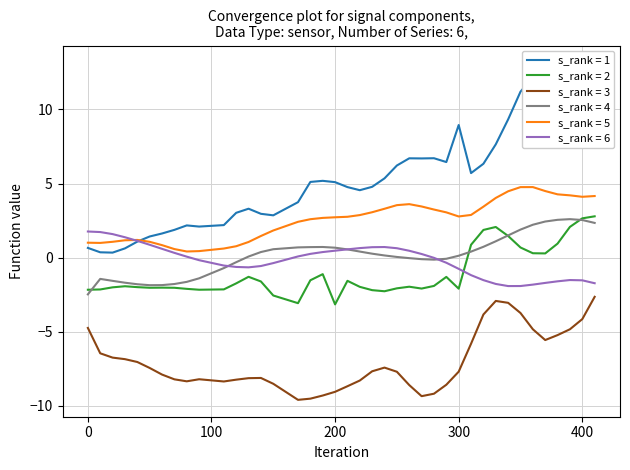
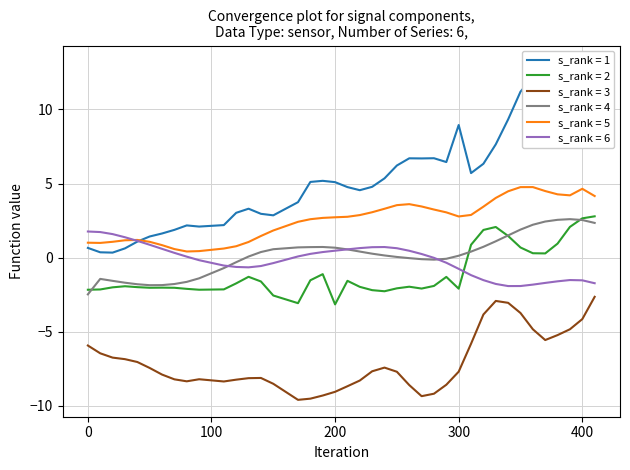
s_rank = 3, 0: -4.7 -> -5.9
s_rank = 5, 400: 4.1 -> 4.6
